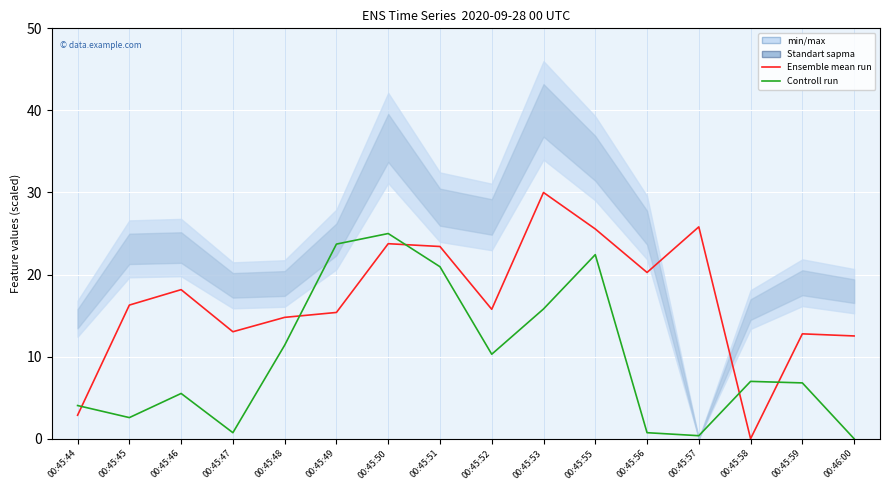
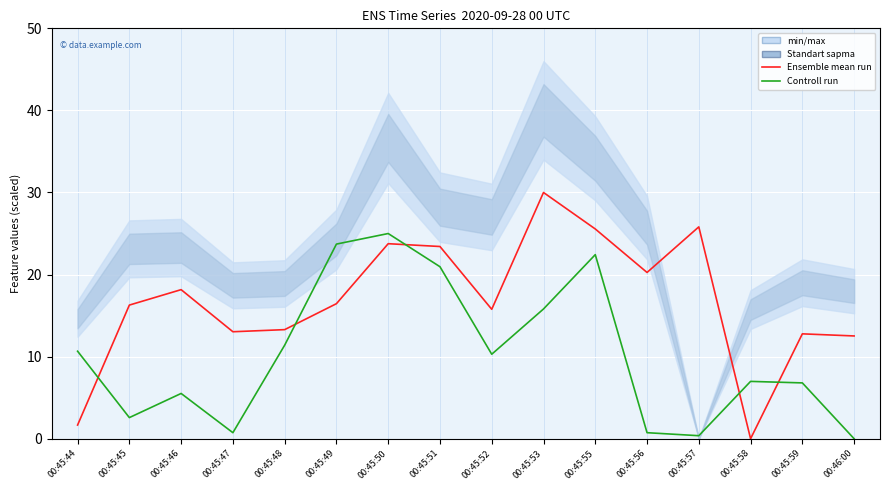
Ensemble mean run, 00:45:44: 3 -> 2
Controll run, 00:45:44: 4 -> 11
Ensemble mean run, 00:45:48: 15 -> 13
Ensemble mean run, 00:45:49: 15 -> 16
